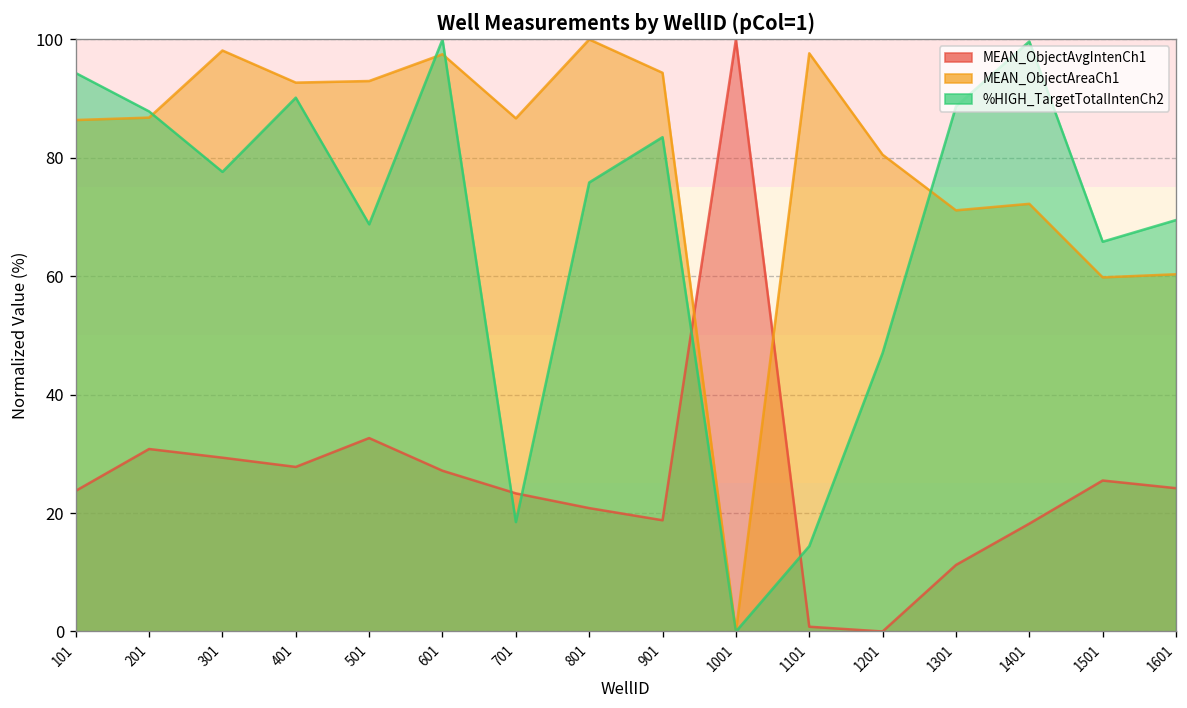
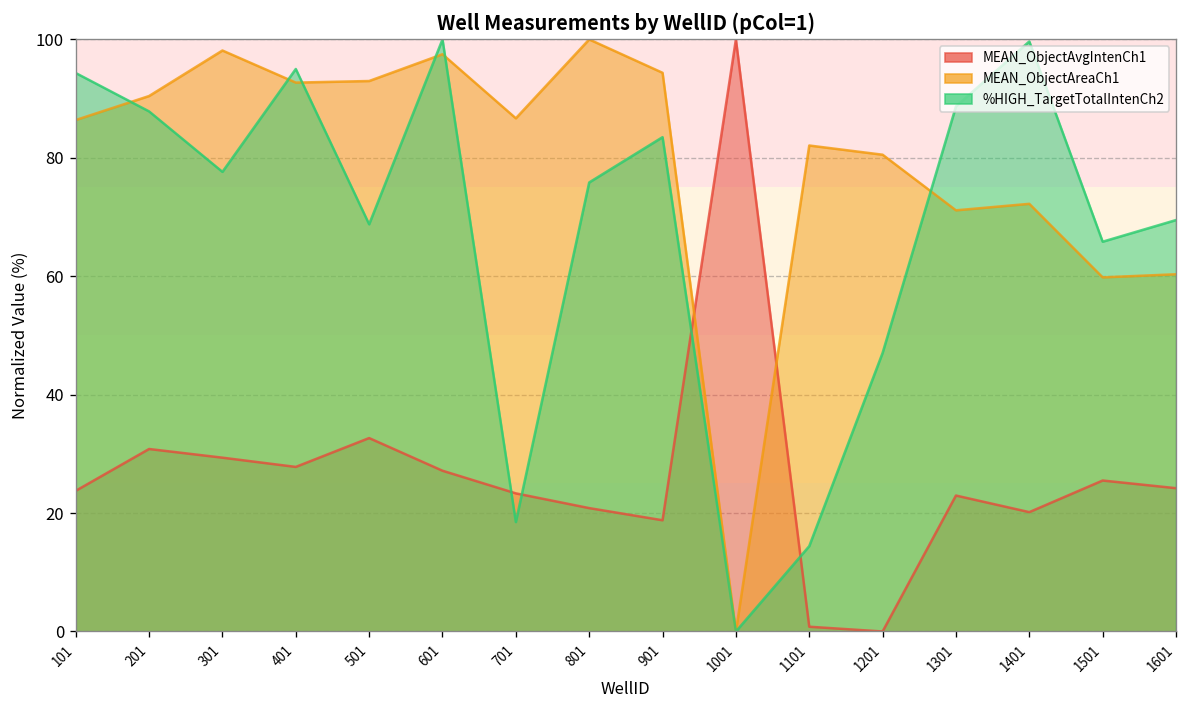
MEAN_ObjectAreaCh1, 201: 87 -> 90
%HIGH_TargetTotalIntenCh2, 401: 90 -> 95
MEAN_ObjectAreaCh1, 1101: 98 -> 82
MEAN_ObjectAvgIntenCh1, 1301: 11 -> 23
MEAN_ObjectAvgIntenCh1, 1401: 18 -> 20
